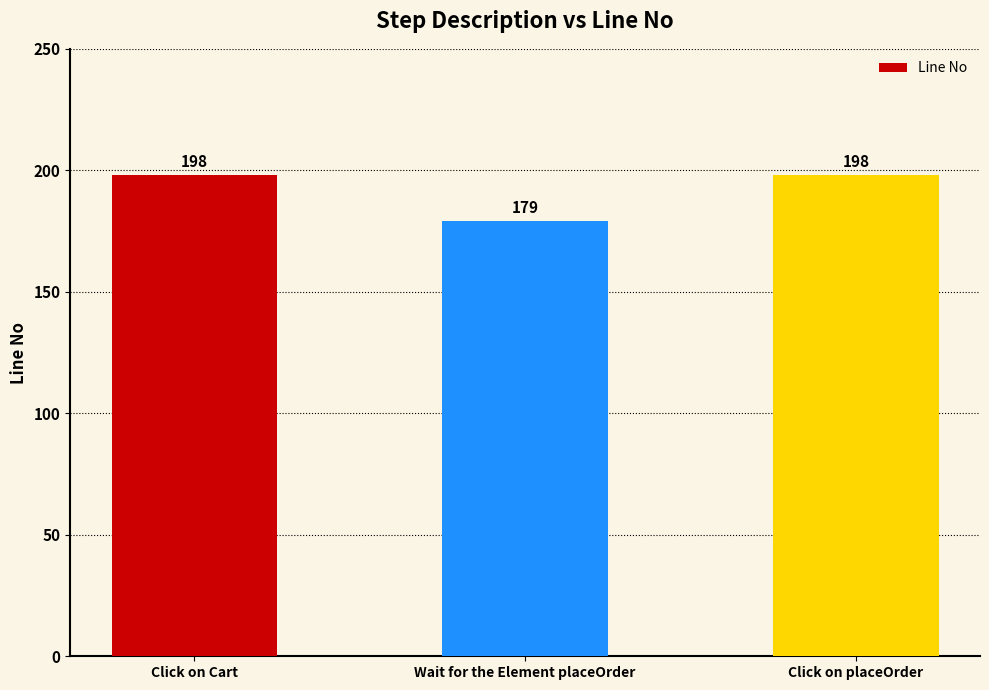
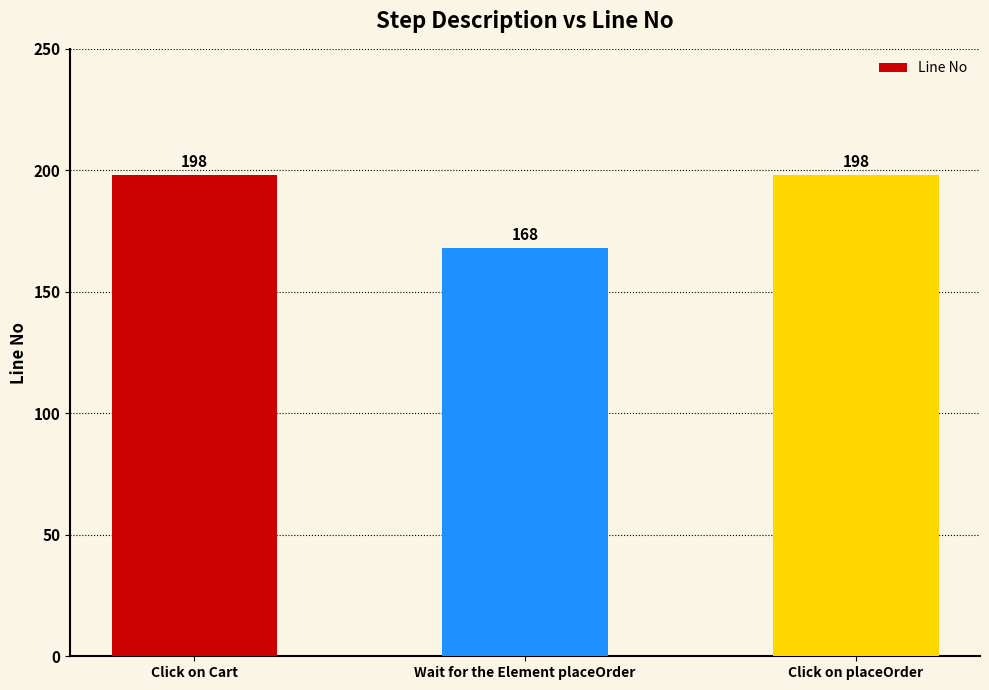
Wait for the Element placeOrder: 179 -> 168
